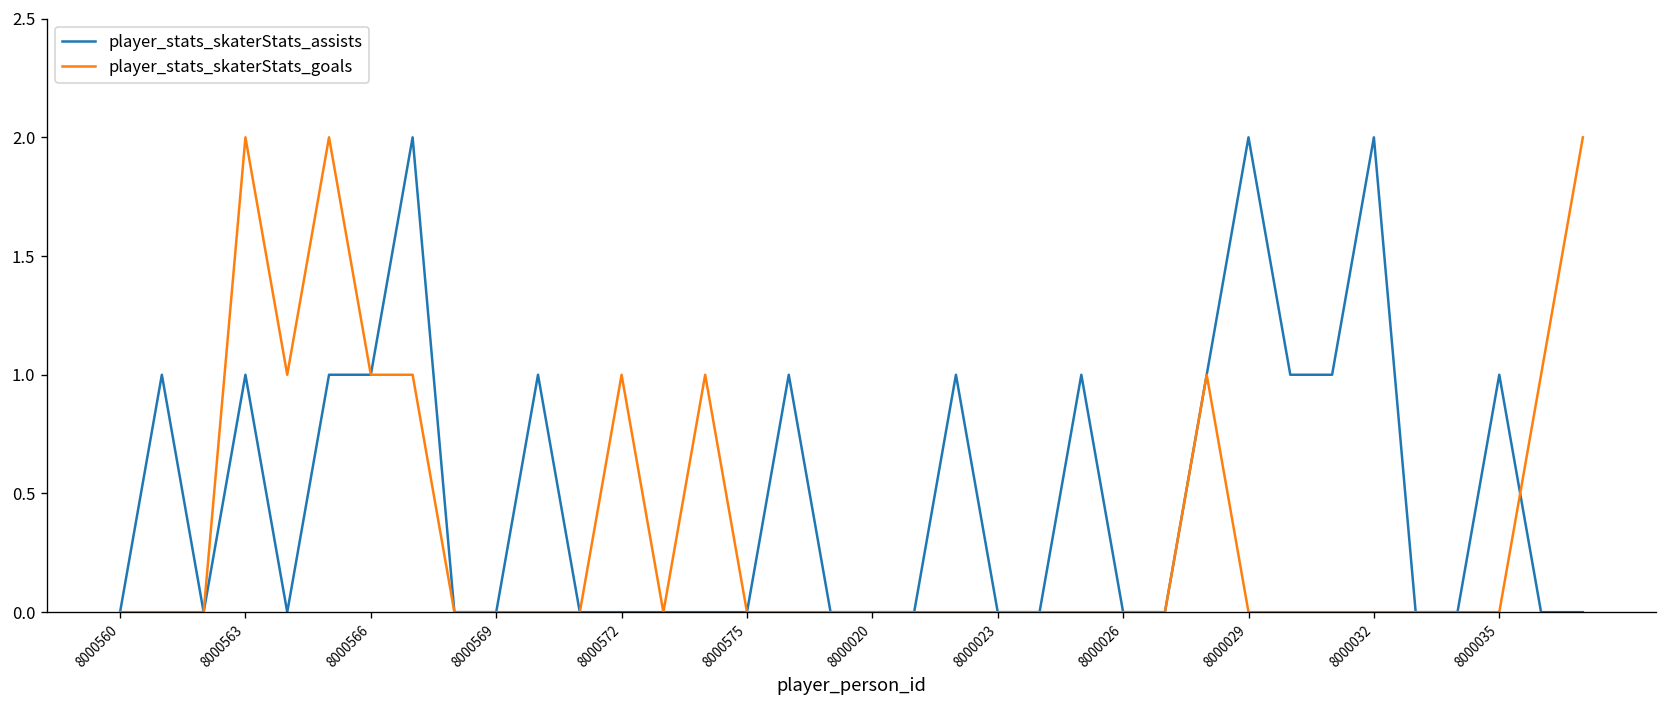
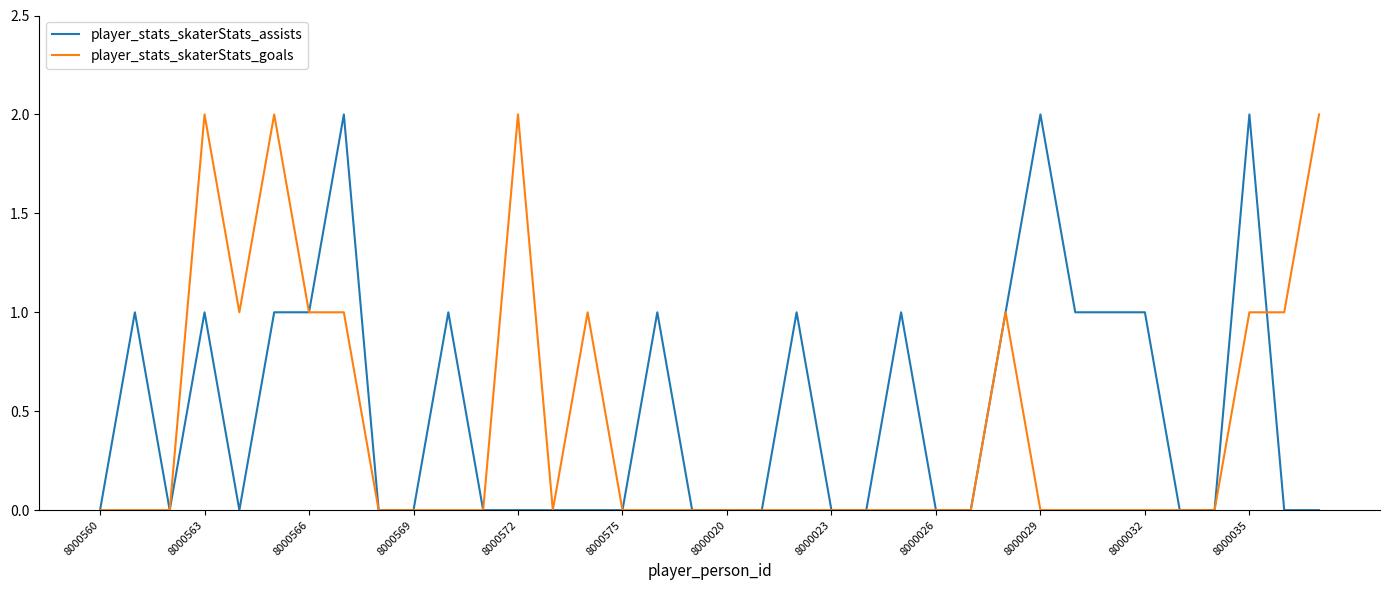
player_stats_skaterStats_goals, 8000572: 1 -> 2
player_stats_skaterStats_assists, 8000032: 2 -> 1
player_stats_skaterStats_assists, 8000035: 1 -> 2
player_stats_skaterStats_goals, 8000035: 0 -> 1
